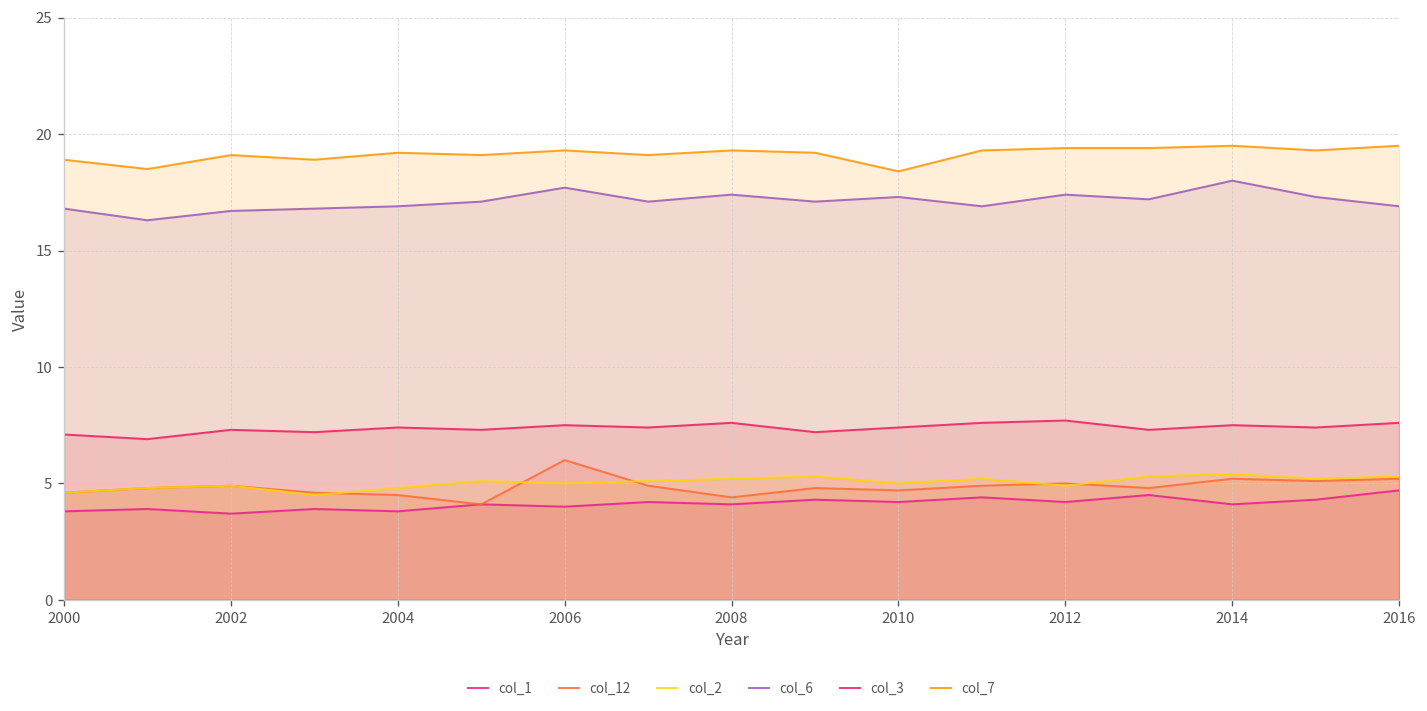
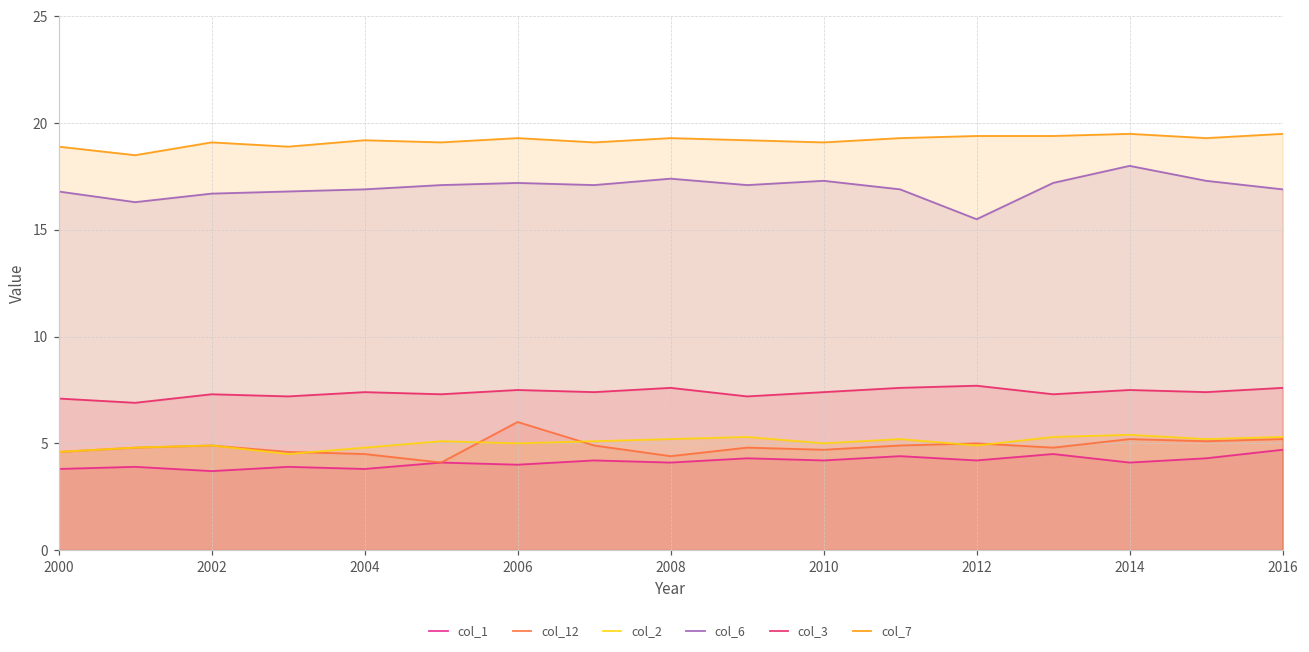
col_6, 2006: 17.7 -> 17.2
col_7, 2010: 18.4 -> 19.1
col_6, 2012: 17.4 -> 15.5
